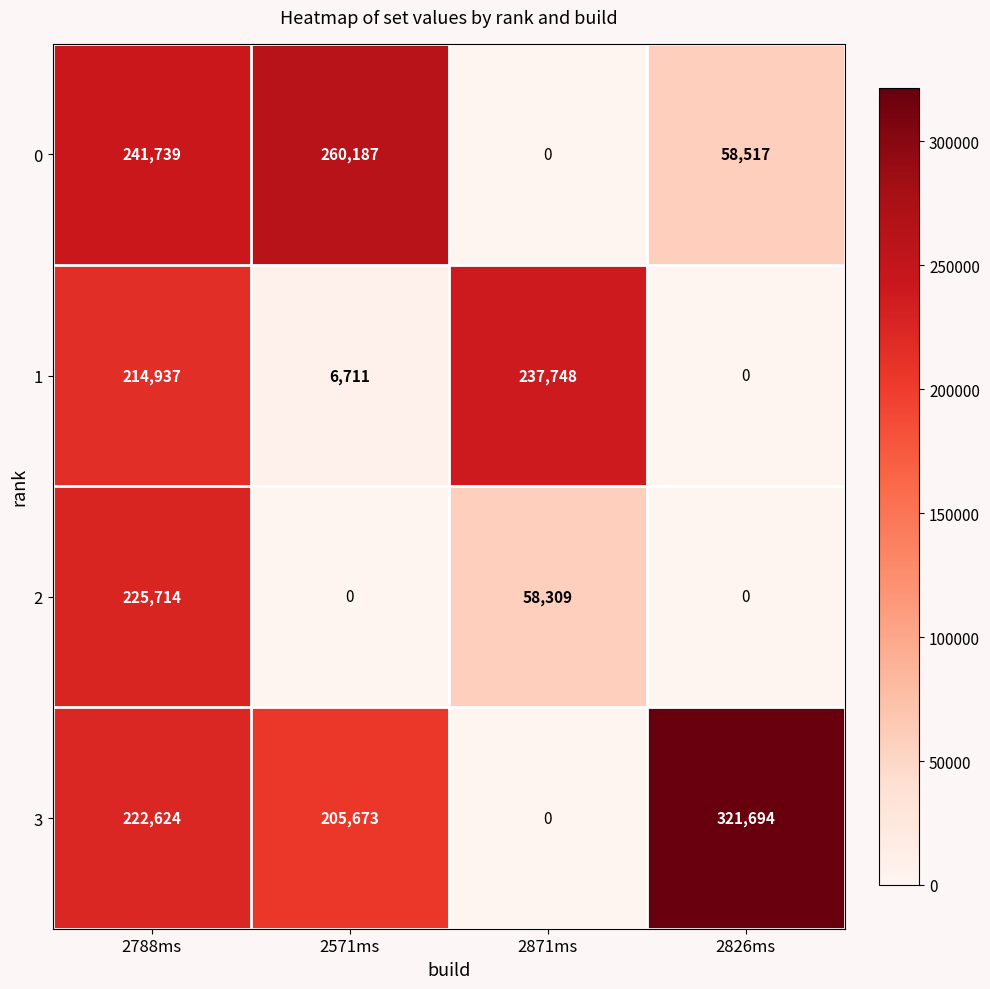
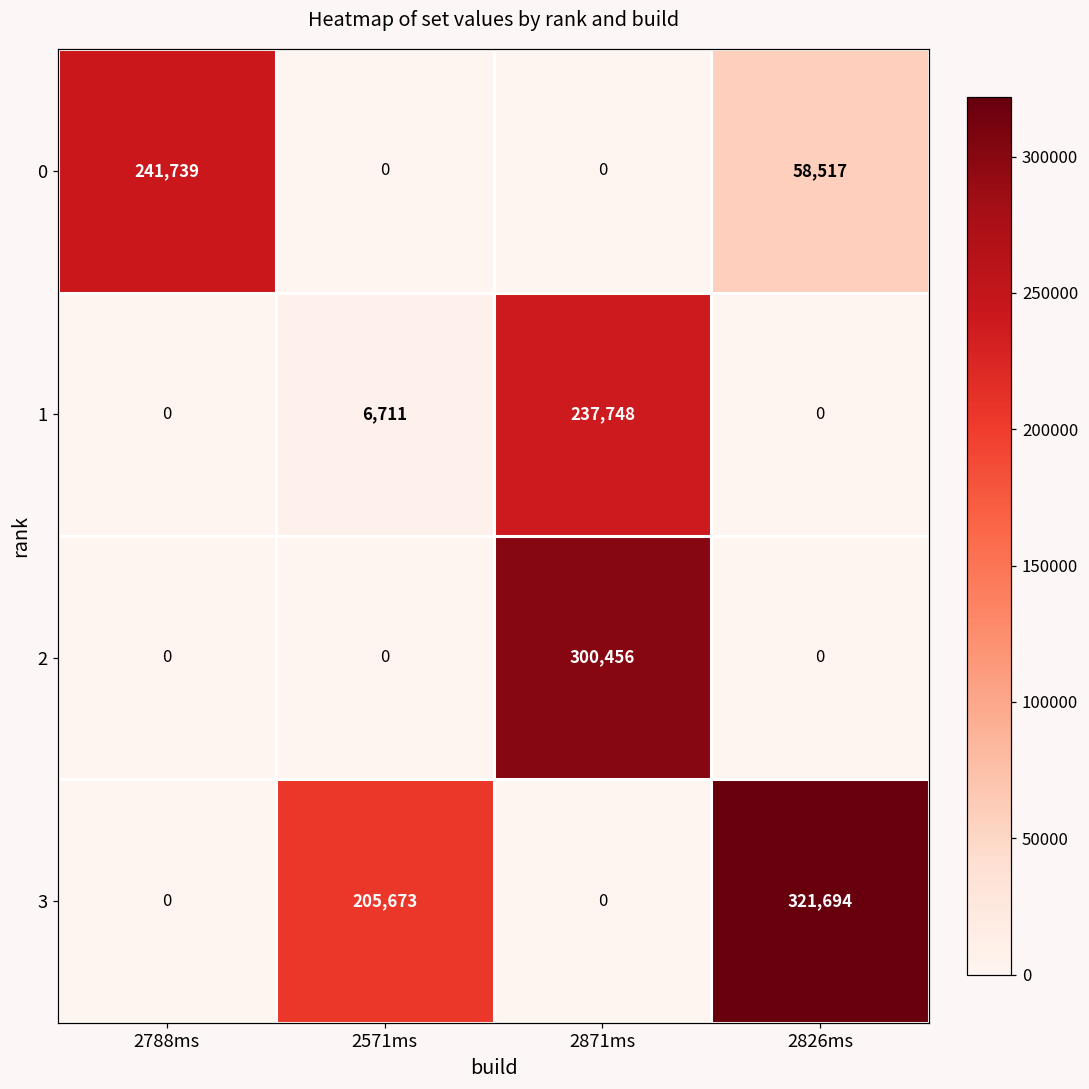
0, 2571ms: 260,187 -> 0
1, 2788ms: 214,937 -> 0
2, 2788ms: 225,714 -> 0
2, 2871ms: 58,309 -> 300,456
3, 2788ms: 222,624 -> 0
